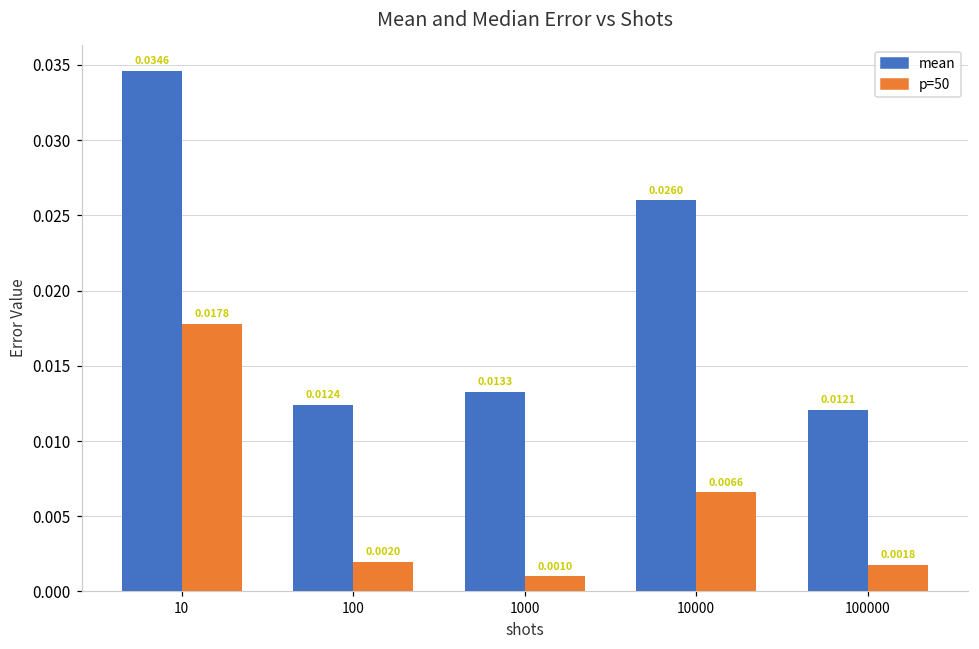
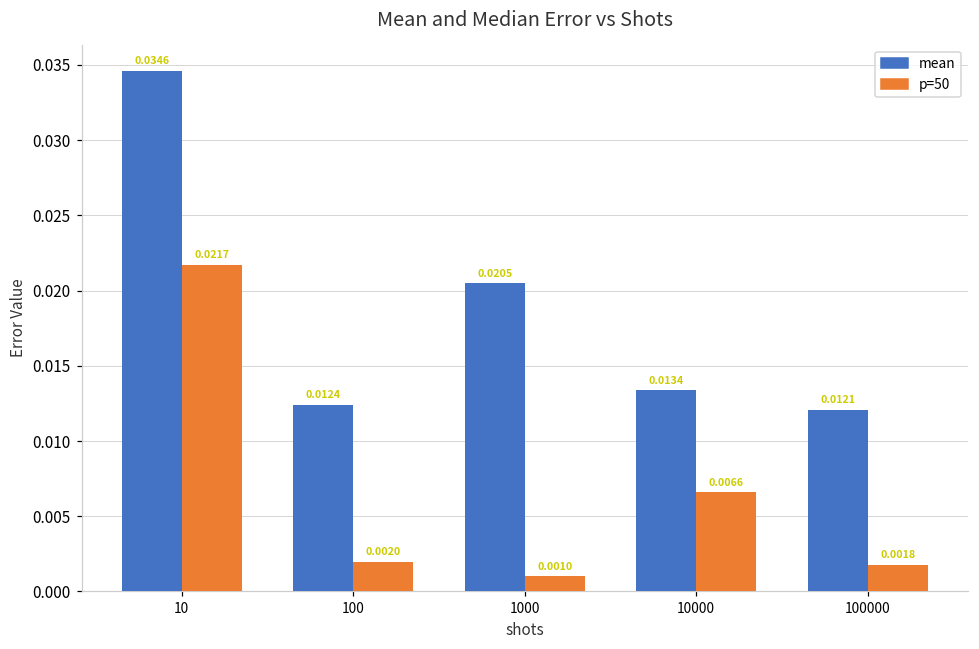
p=50, 10: 0.0178 -> 0.0217
mean, 1000: 0.0133 -> 0.0205
mean, 10000: 0.0260 -> 0.0134
